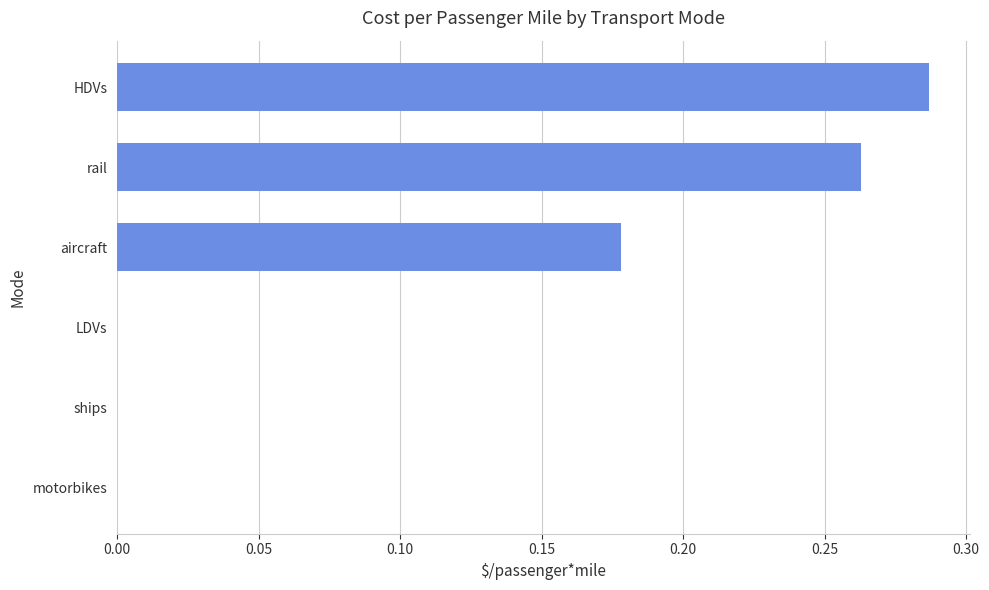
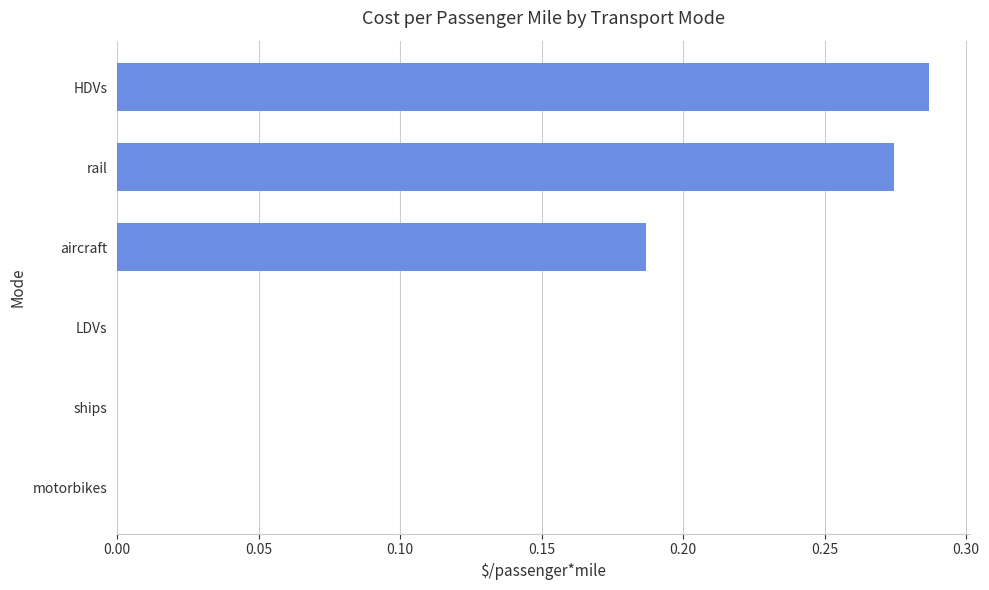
rail: 0.263 -> 0.275
aircraft: 0.178 -> 0.187
